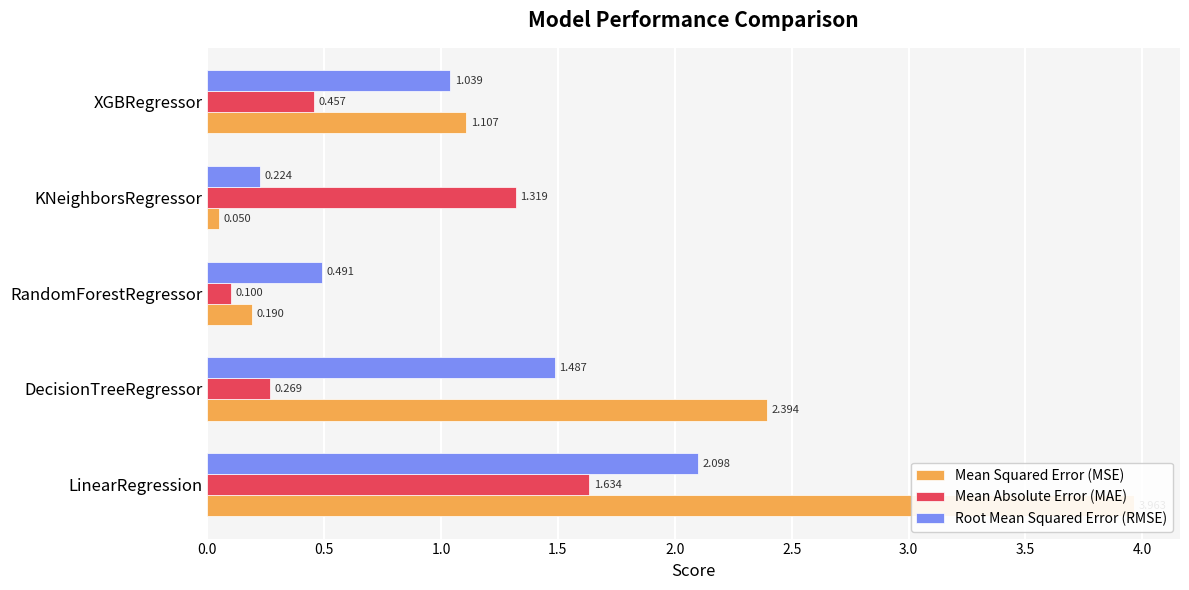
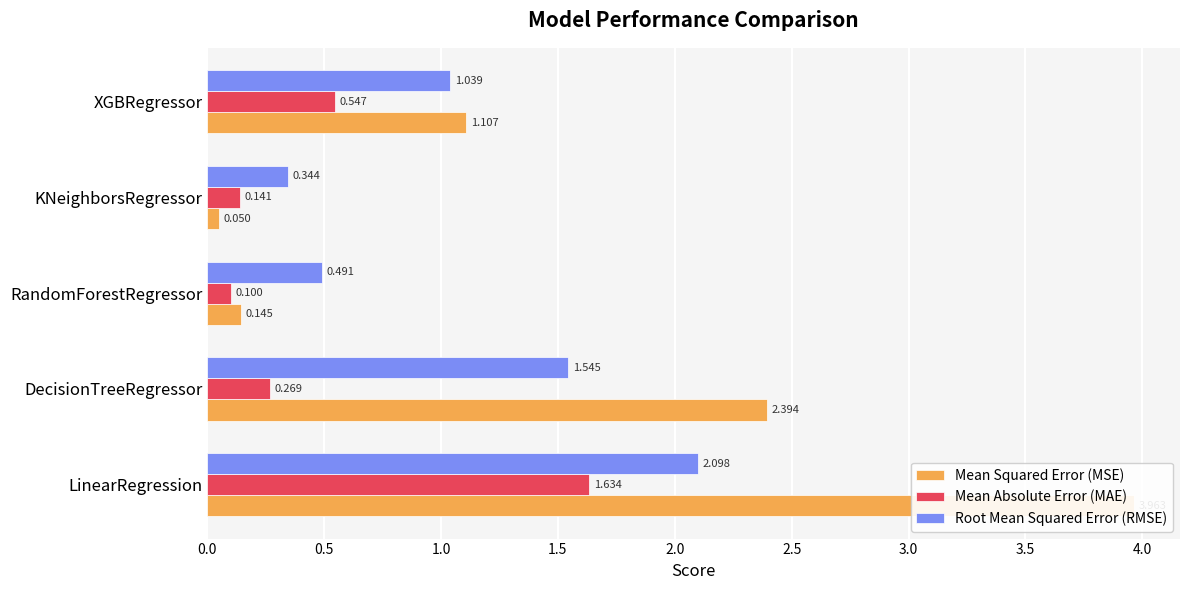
Mean Absolute Error (MAE), XGBRegressor: 0.457 -> 0.547
Root Mean Squared Error (RMSE), KNeighborsRegressor: 0.224 -> 0.344
Mean Absolute Error (MAE), KNeighborsRegressor: 1.319 -> 0.141
Mean Squared Error (MSE), RandomForestRegressor: 0.190 -> 0.145
Root Mean Squared Error (RMSE), DecisionTreeRegressor: 1.487 -> 1.545
